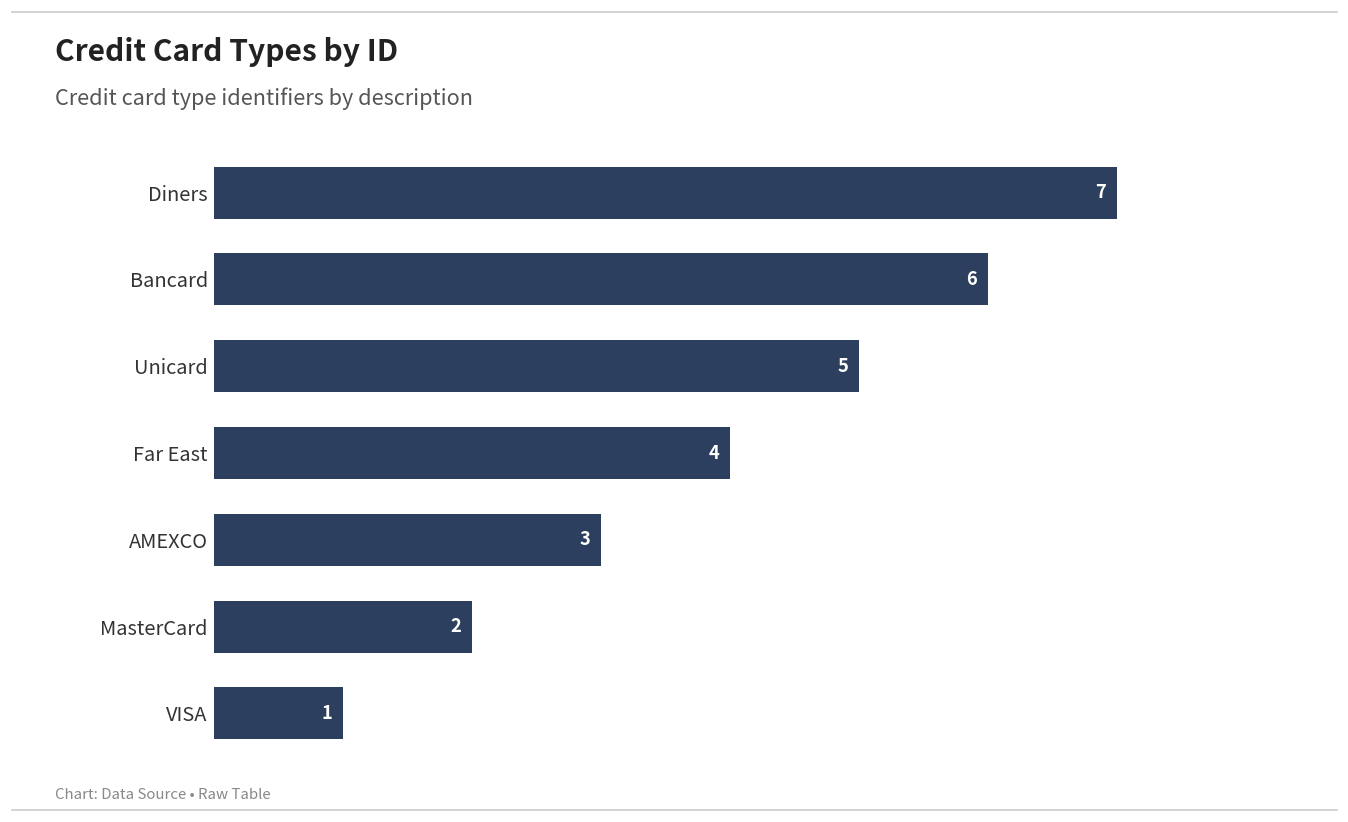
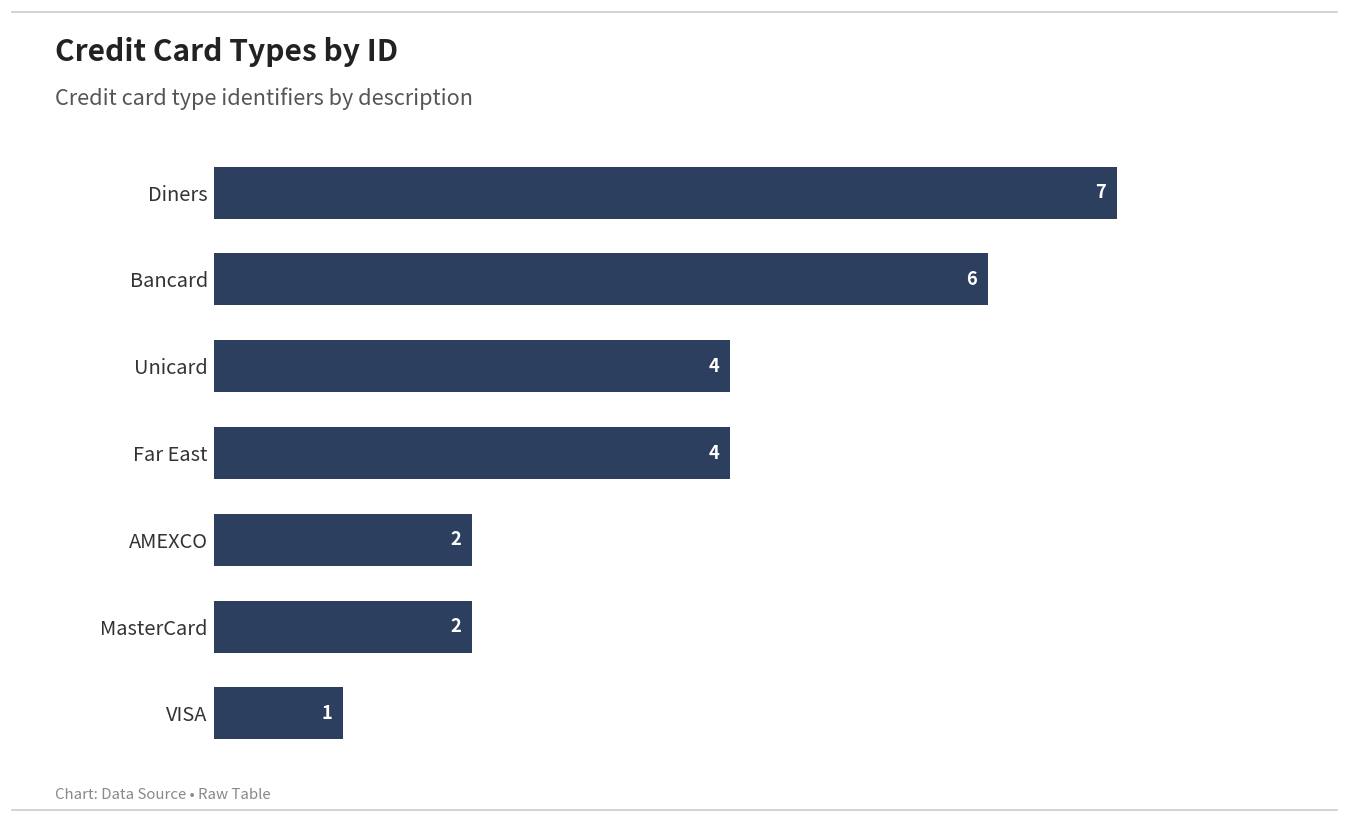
Unicard: 5 -> 4
AMEXCO: 3 -> 2
